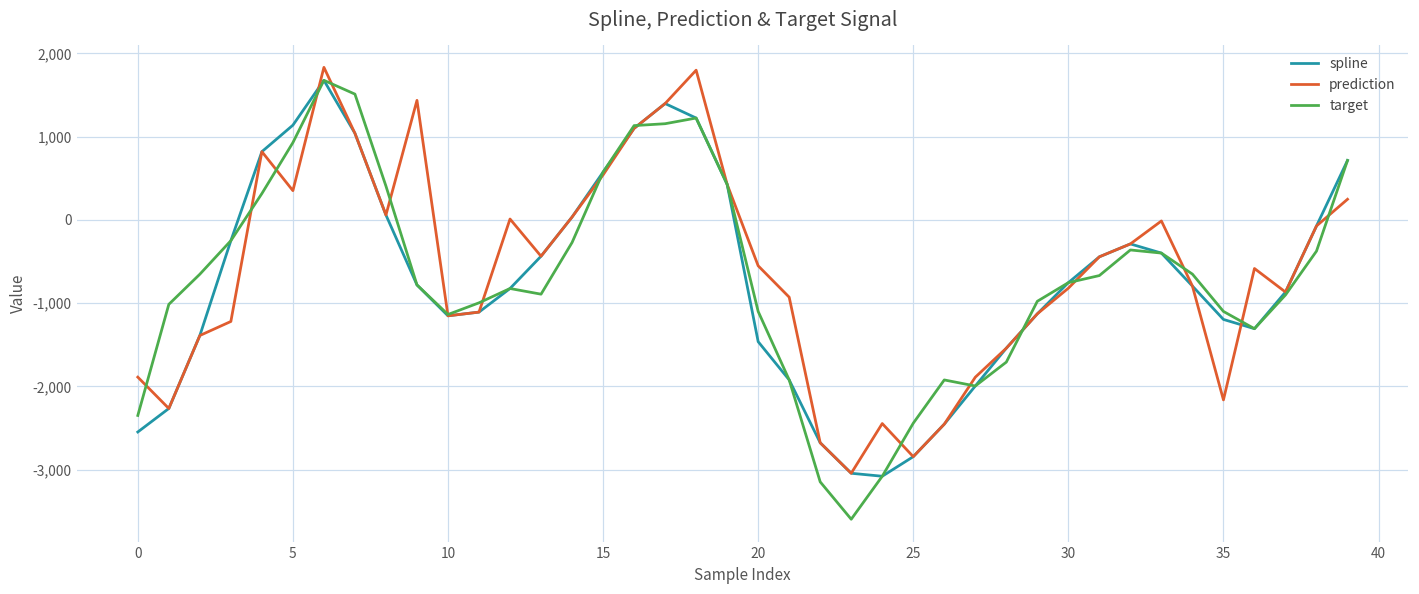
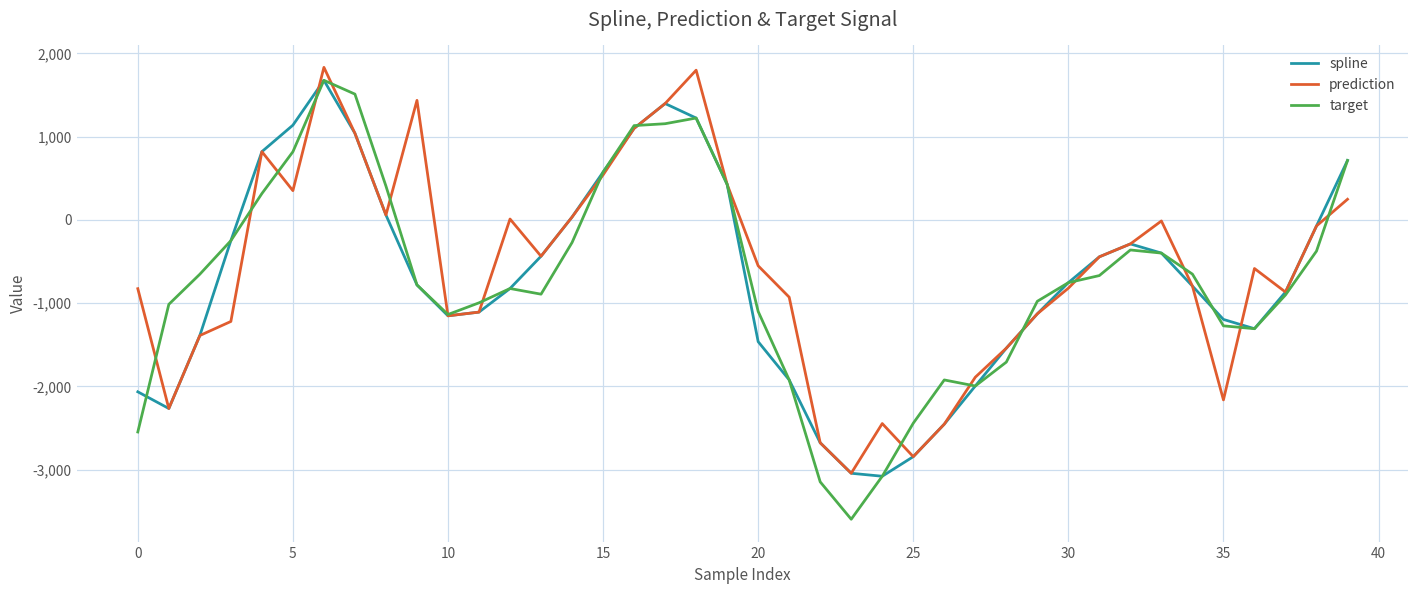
spline, 0: -2,500 -> -2,100
prediction, 0: -1,900 -> -800
target, 0: -2,300 -> -2,500
target, 5: 900 -> 800
target, 35: -1,100 -> -1,300
